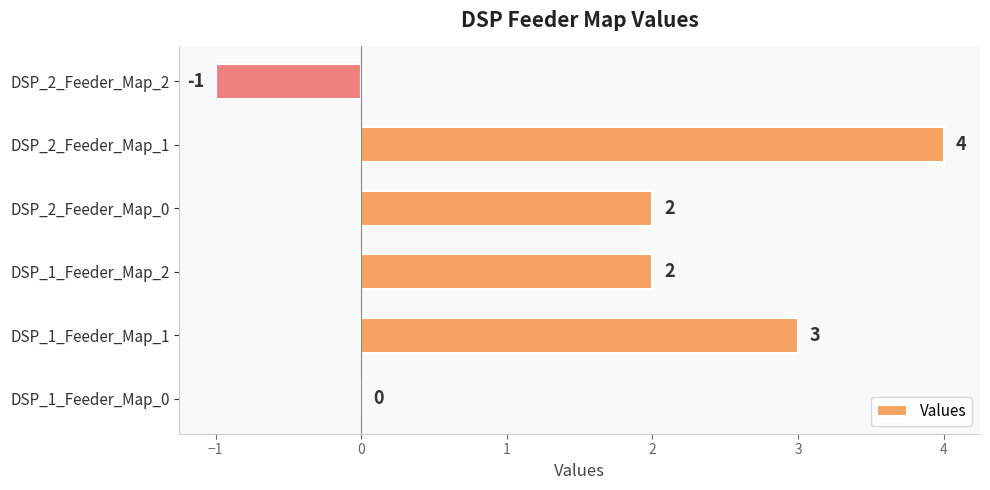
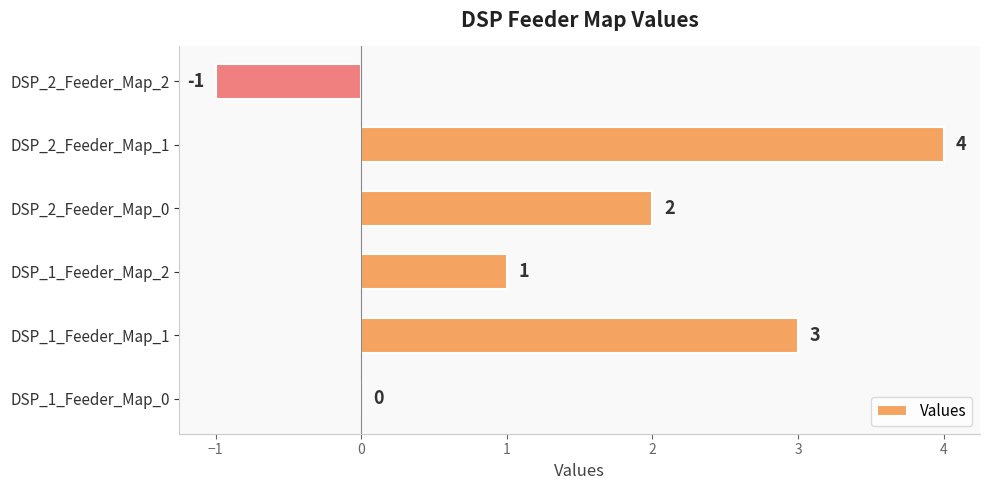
DSP_1_Feeder_Map_2: 2 -> 1
